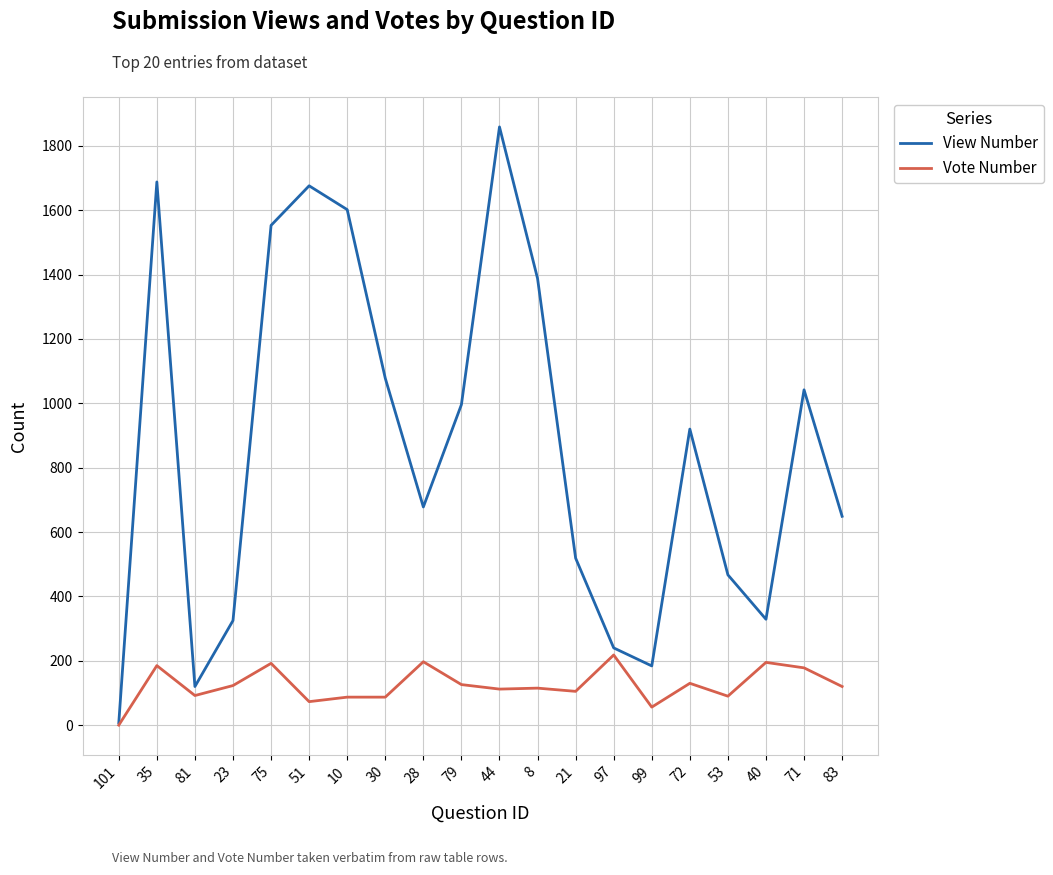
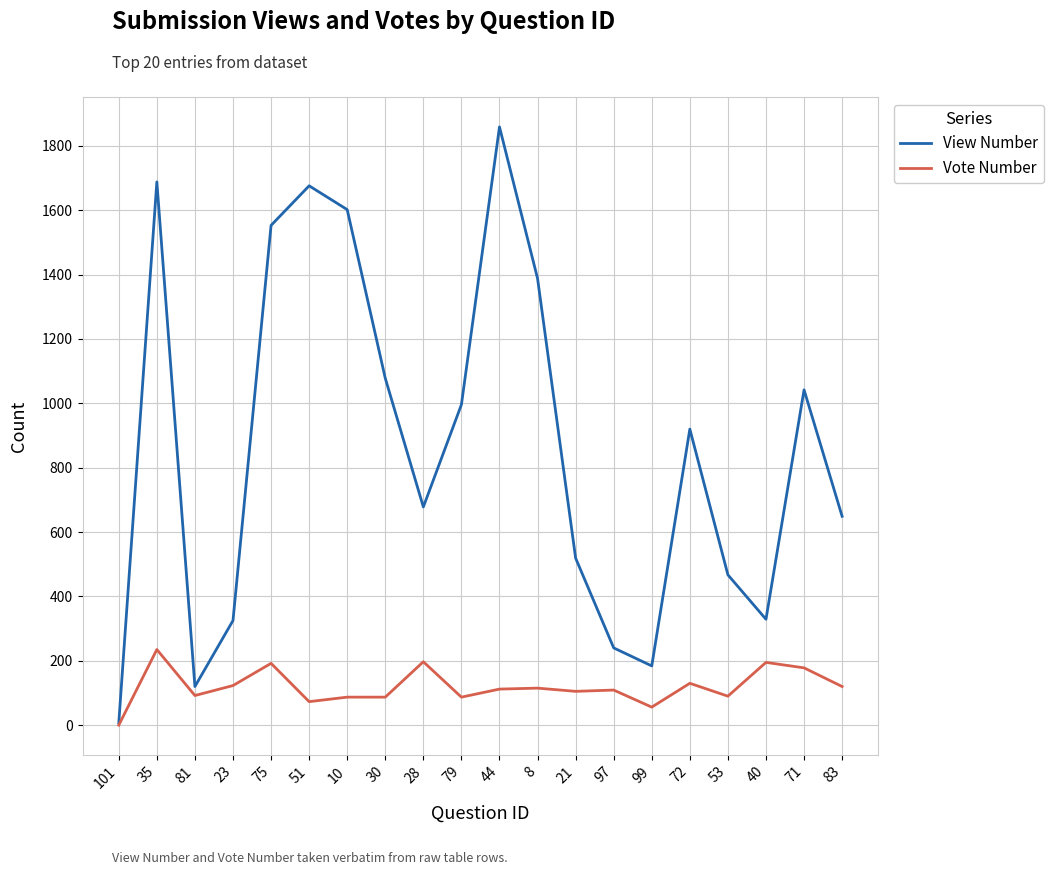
Vote Number, 35: 190 -> 240
Vote Number, 79: 130 -> 90
Vote Number, 97: 220 -> 110
